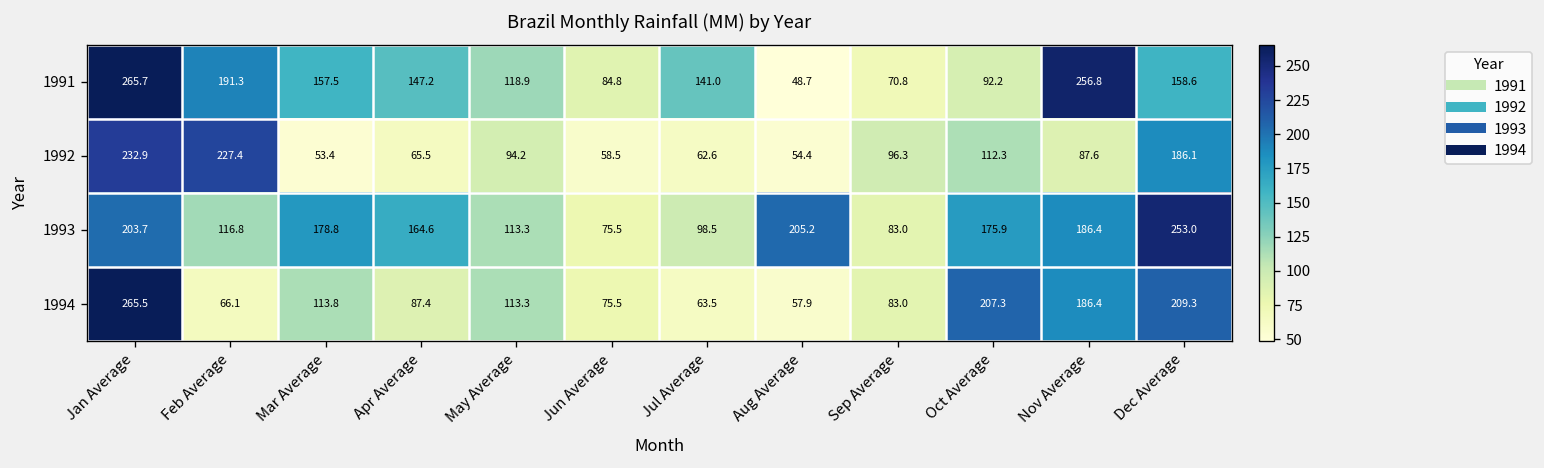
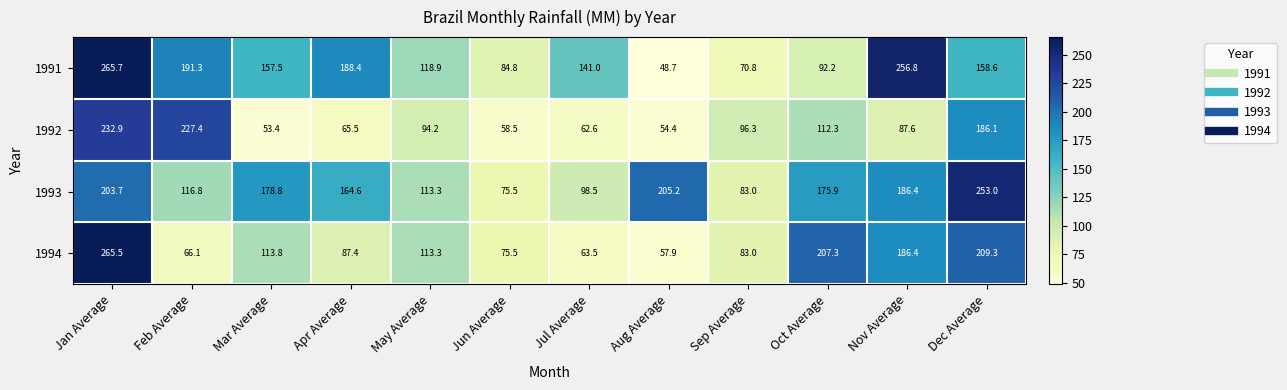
1991, Apr Average: 147.2 -> 188.4
